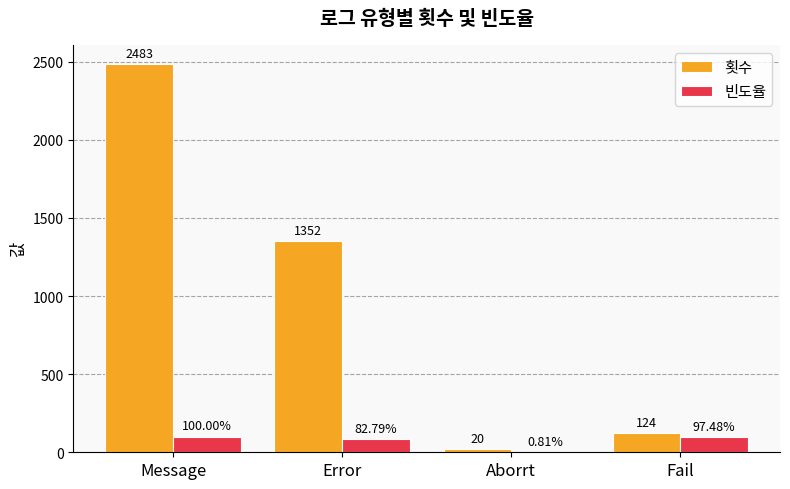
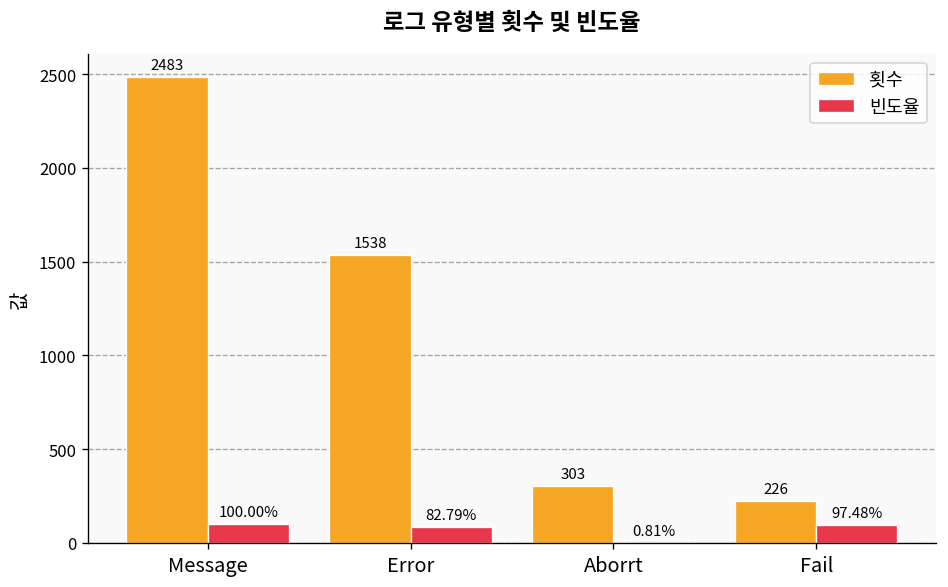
횟수, Error: 1352 -> 1538
횟수, Aborrt: 20 -> 303
횟수, Fail: 124 -> 226
